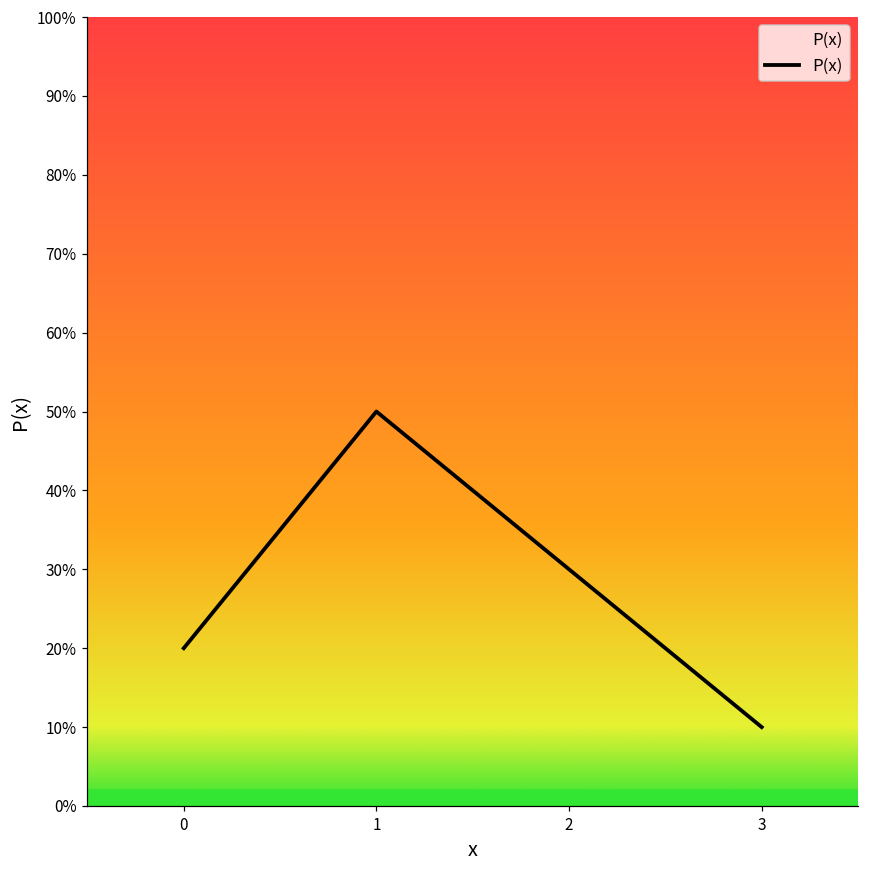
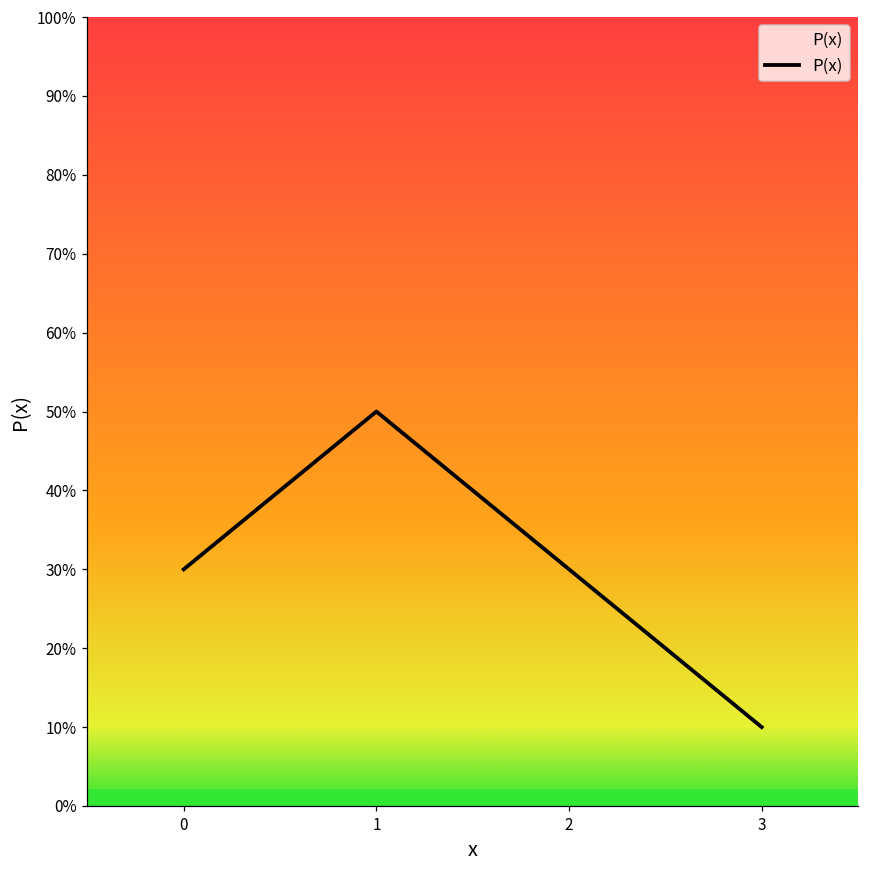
0: 20% -> 30%
